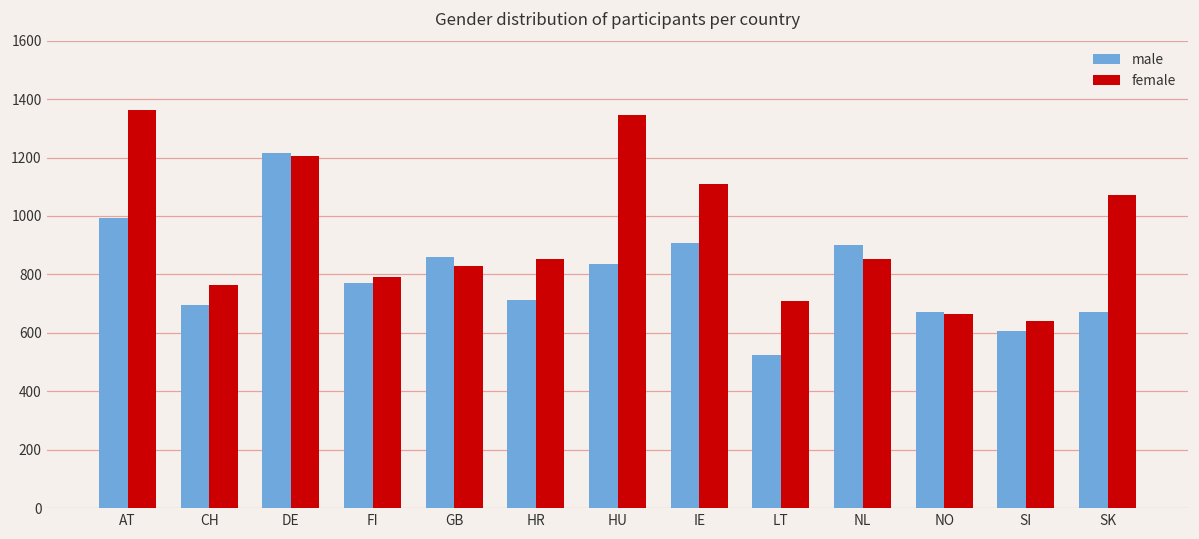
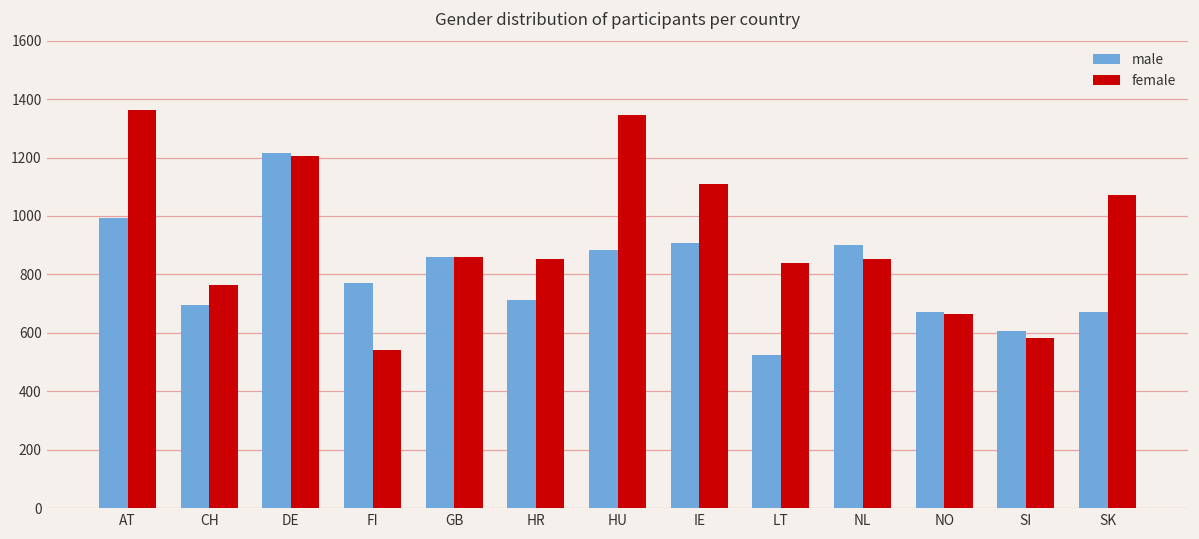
female, FI: 790 -> 540
female, GB: 830 -> 860
male, HU: 840 -> 880
female, LT: 710 -> 840
female, SI: 640 -> 580
